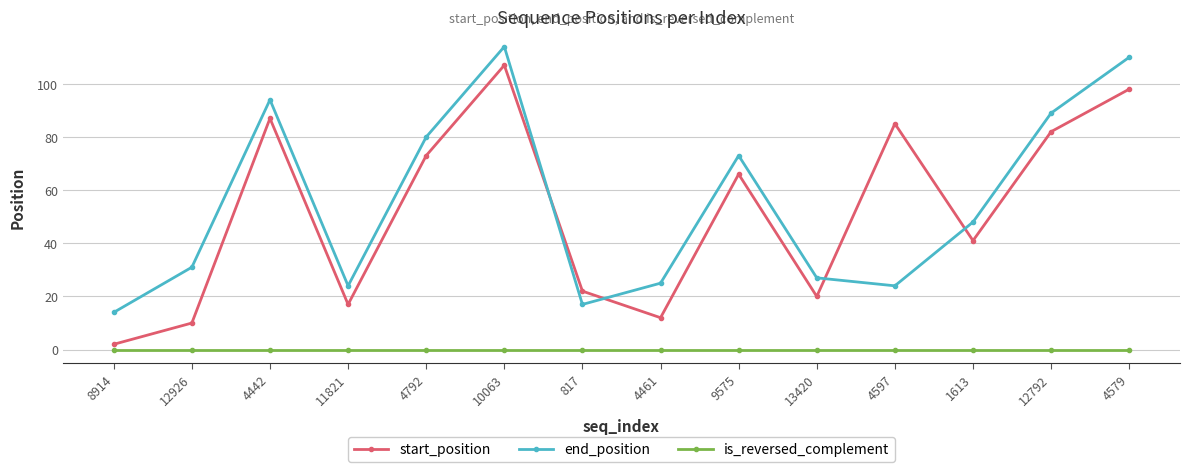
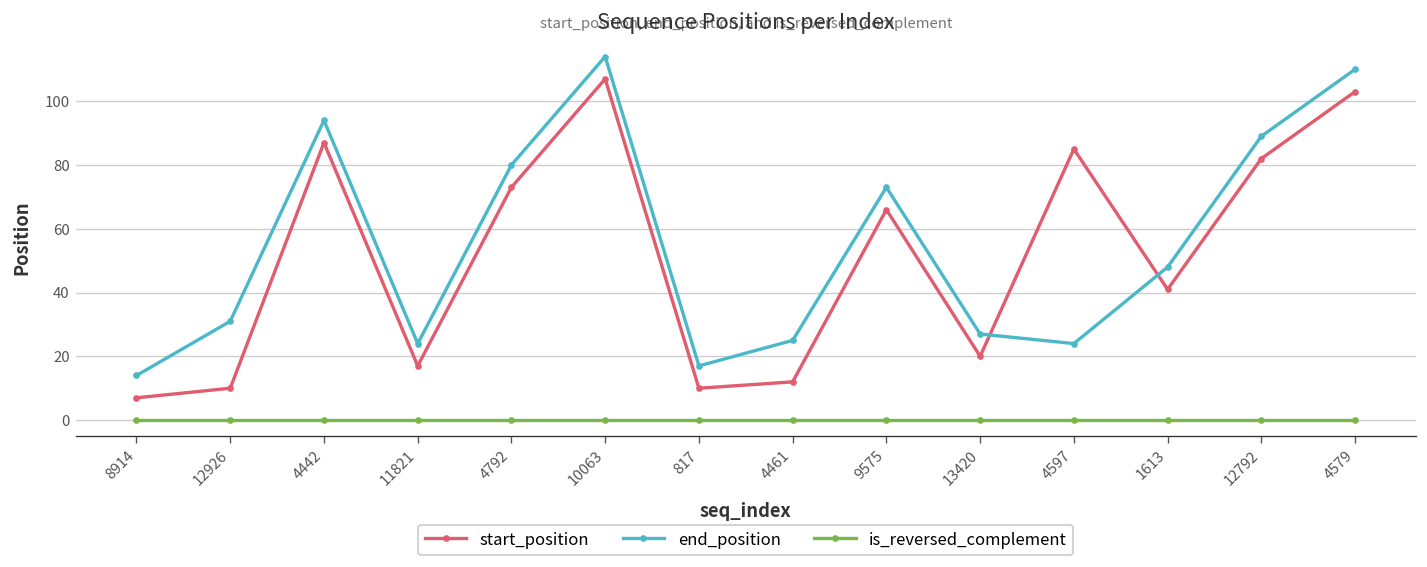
start_position, 8914: 2 -> 7
start_position, 817: 22 -> 10
start_position, 4579: 98 -> 103
